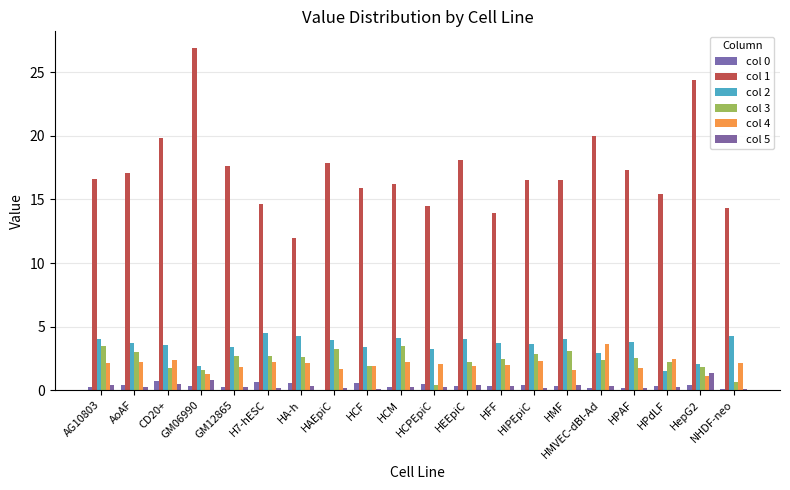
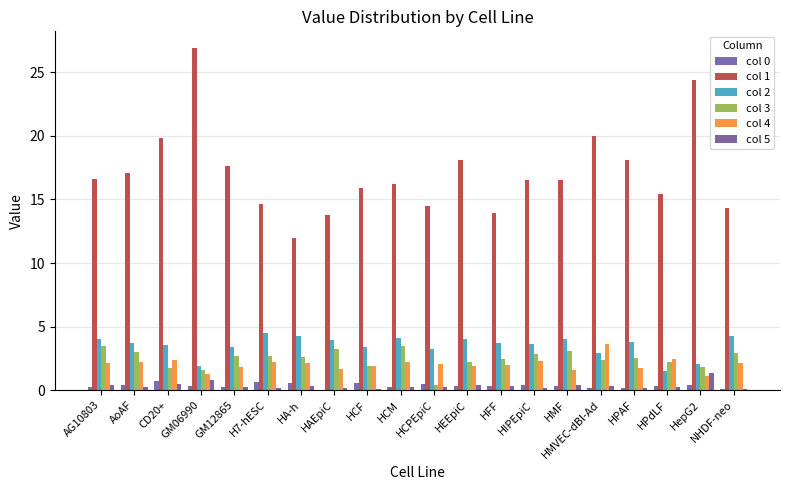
col 1, HAEpiC: 17.9 -> 13.8
col 1, HPAF: 17.3 -> 18.1
col 3, NHDF-neo: 0.6 -> 2.9
